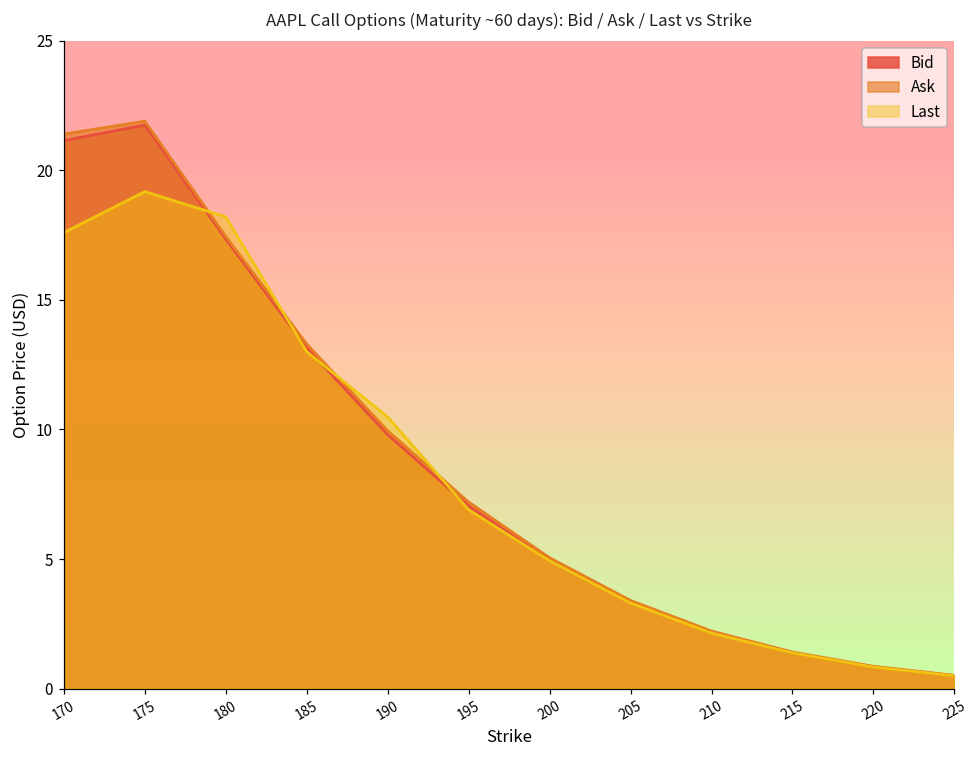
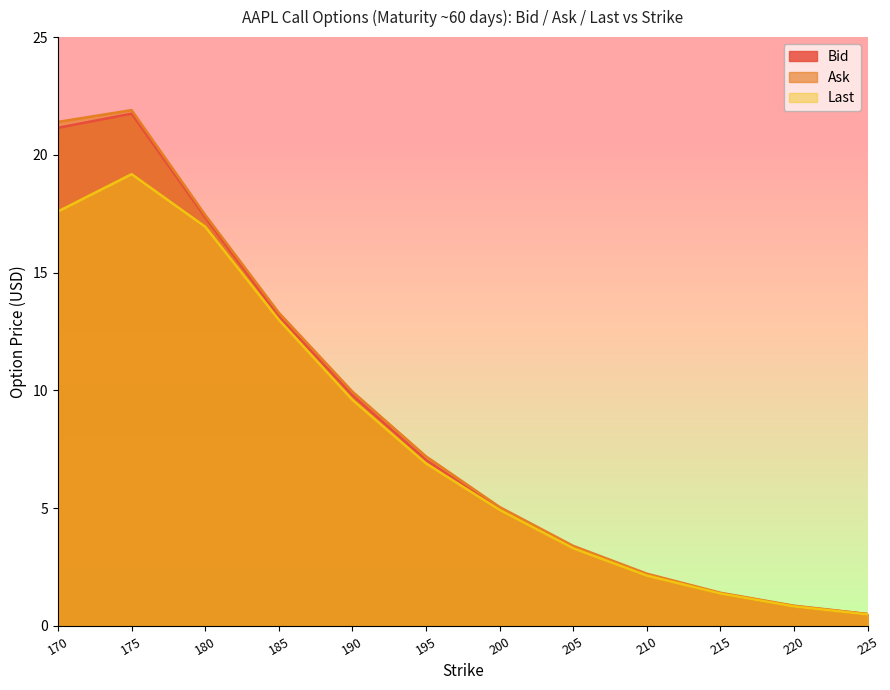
Last, 180: 18.2 -> 17.0
Last, 190: 10.5 -> 9.6
